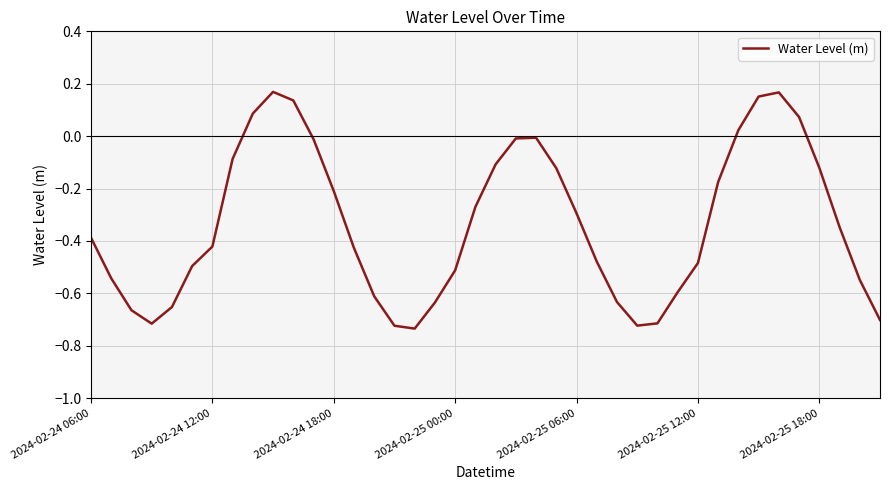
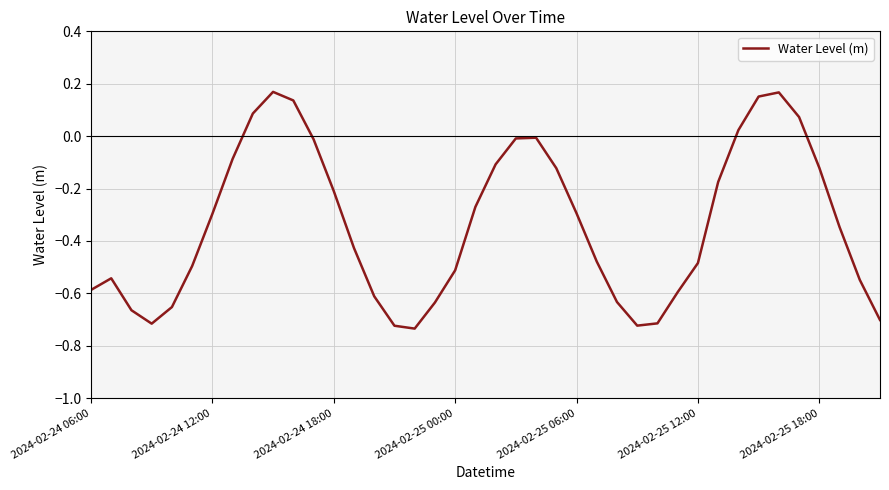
2024-02-24 06:00: -0.39 -> -0.59
2024-02-24 12:00: -0.42 -> -0.30
